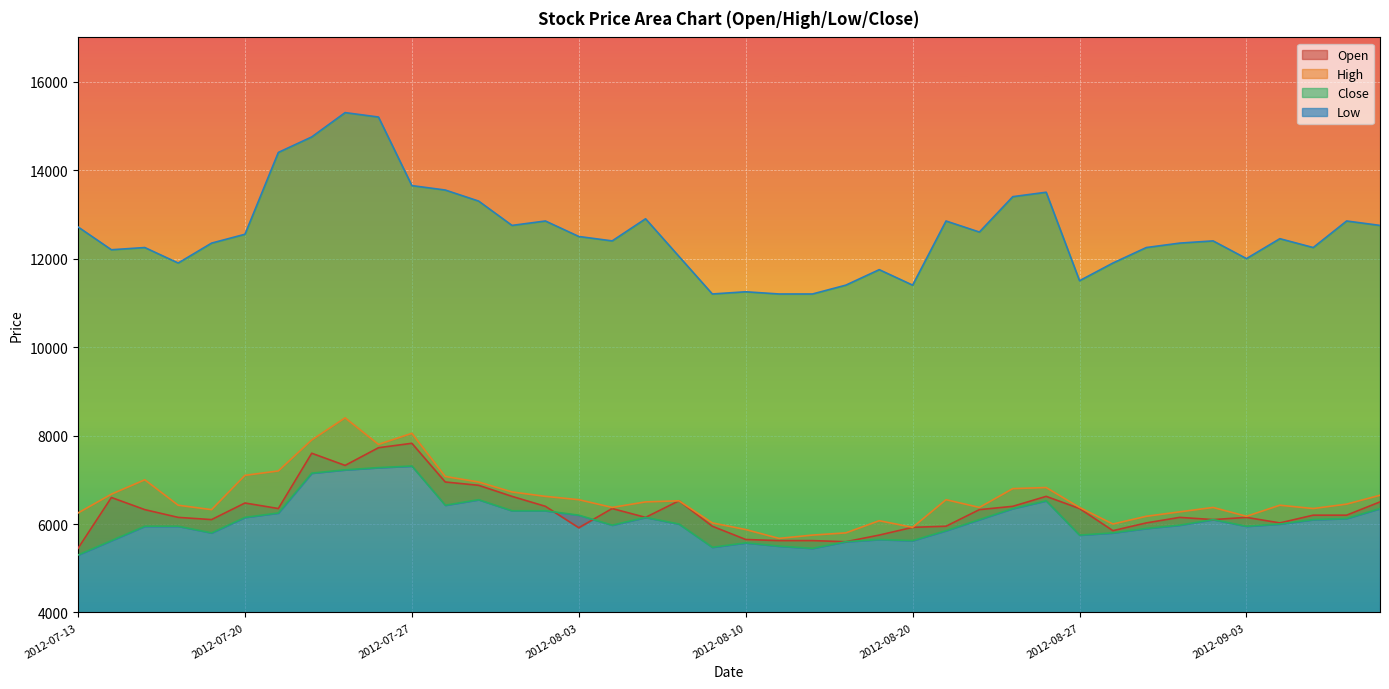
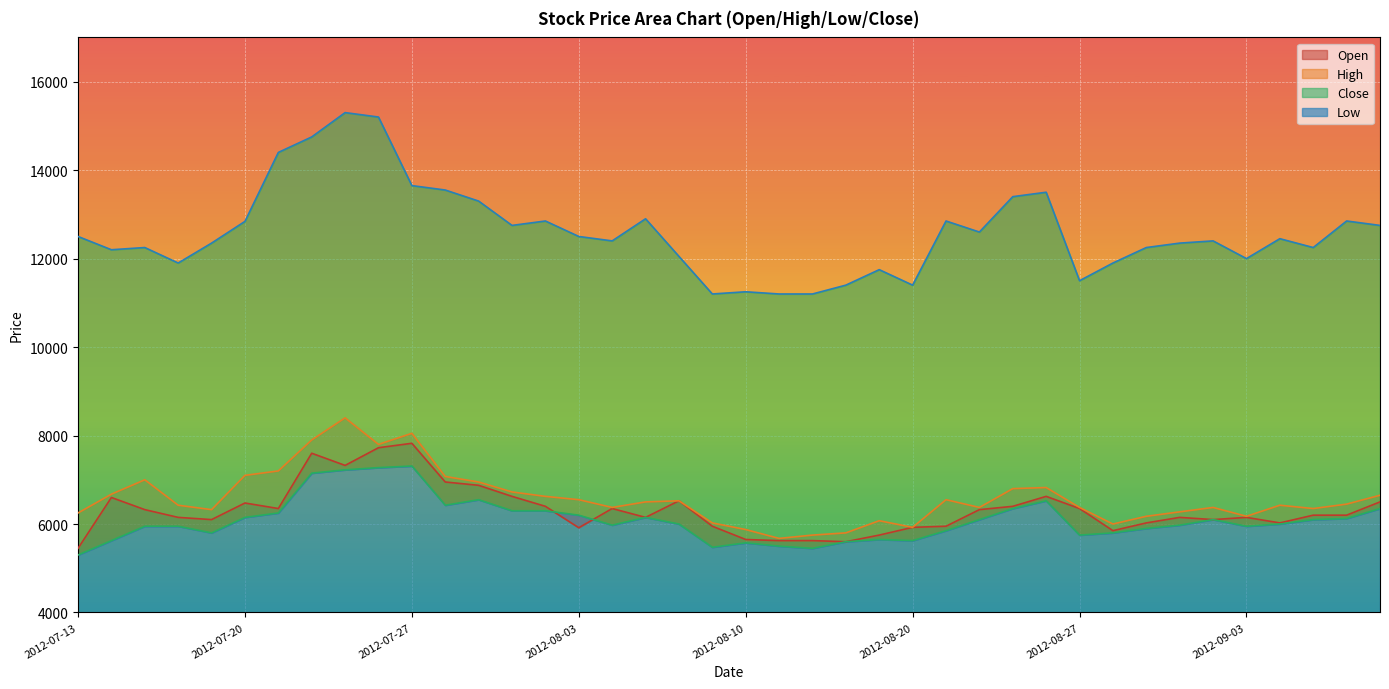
Close, 2012-07-13: 12700 -> 12500
Close, 2012-07-20: 12600 -> 12800
